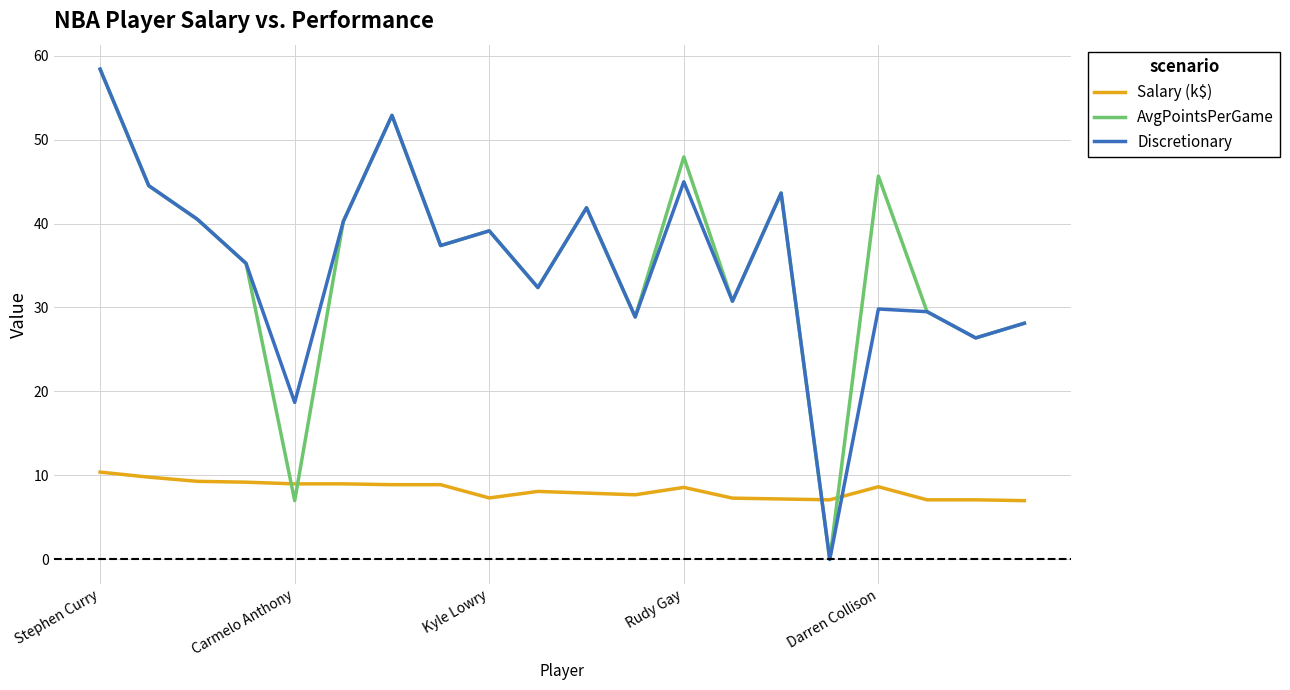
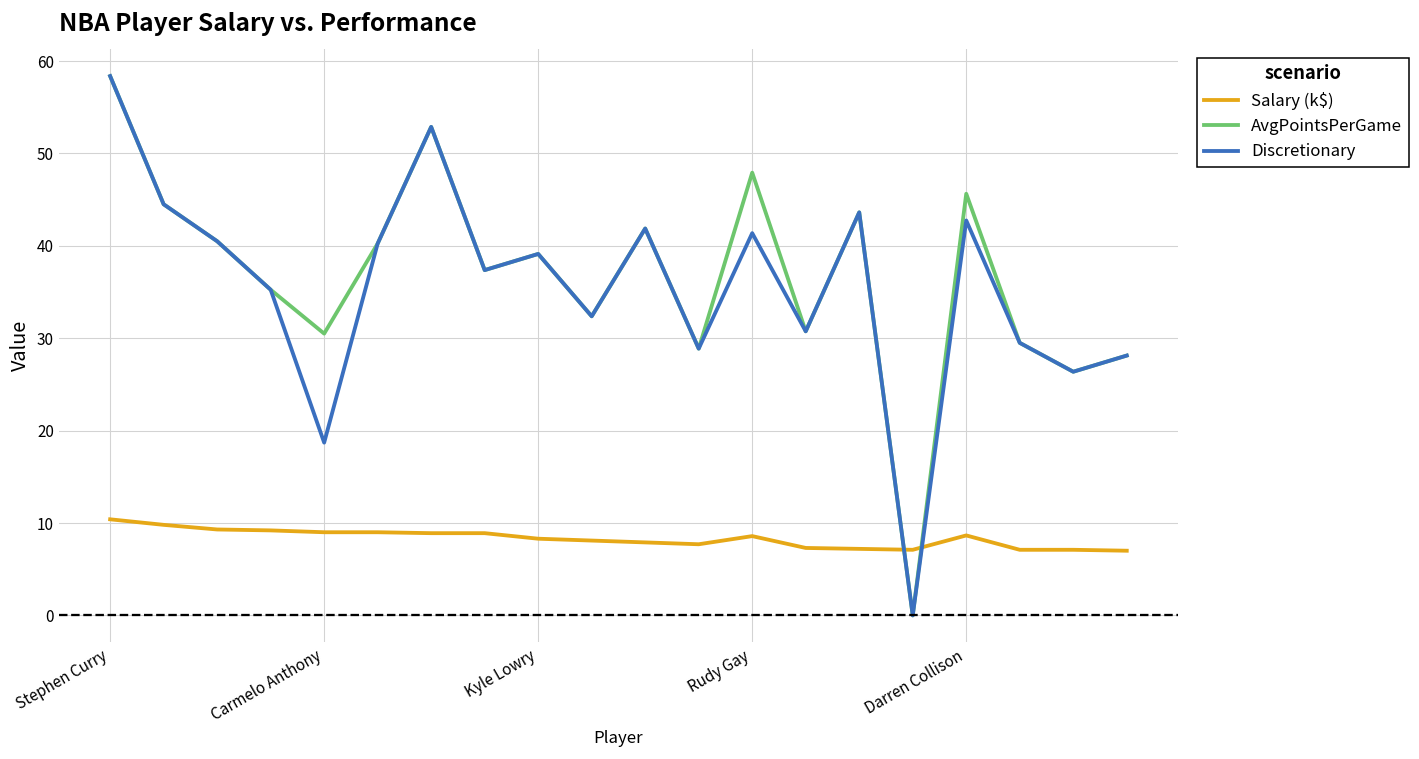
AvgPointsPerGame, Carmelo Anthony: 7 -> 31
Salary (k$), Kyle Lowry: 7 -> 8
Discretionary, Rudy Gay: 45 -> 41
Discretionary, Darren Collison: 30 -> 43
